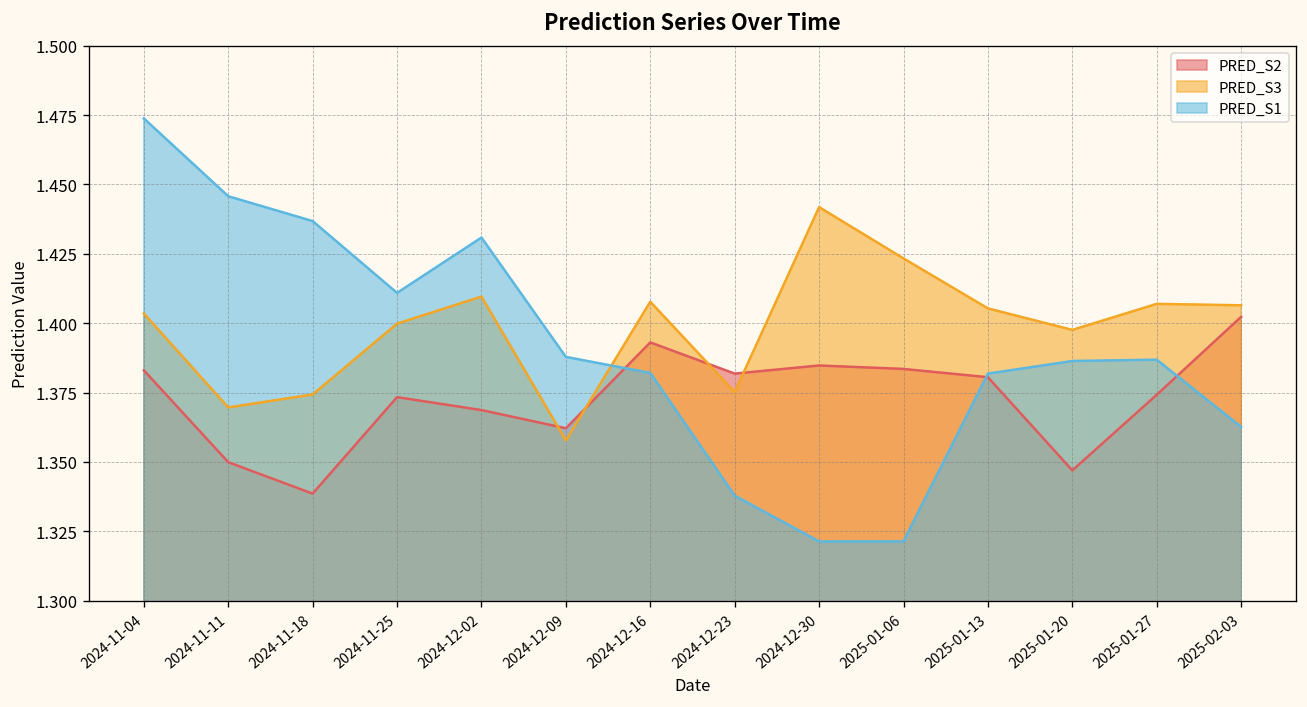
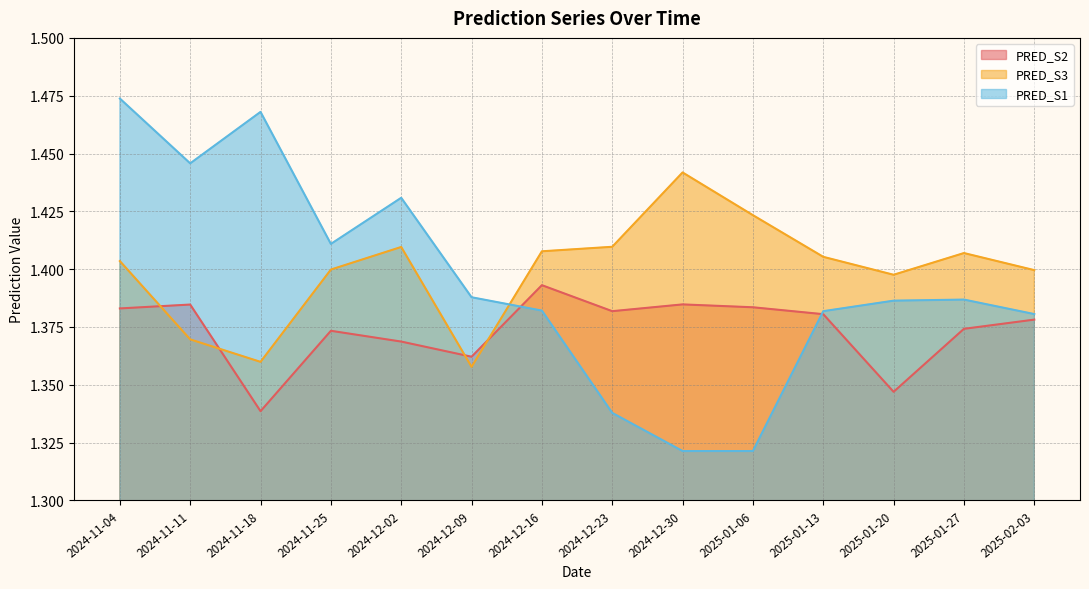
PRED_S2, 2024-11-11: 1.350 -> 1.385
PRED_S3, 2024-11-18: 1.374 -> 1.360
PRED_S1, 2024-11-18: 1.437 -> 1.468
PRED_S3, 2024-12-23: 1.375 -> 1.410
PRED_S2, 2025-02-03: 1.402 -> 1.378
PRED_S3, 2025-02-03: 1.406 -> 1.400
PRED_S1, 2025-02-03: 1.363 -> 1.381
